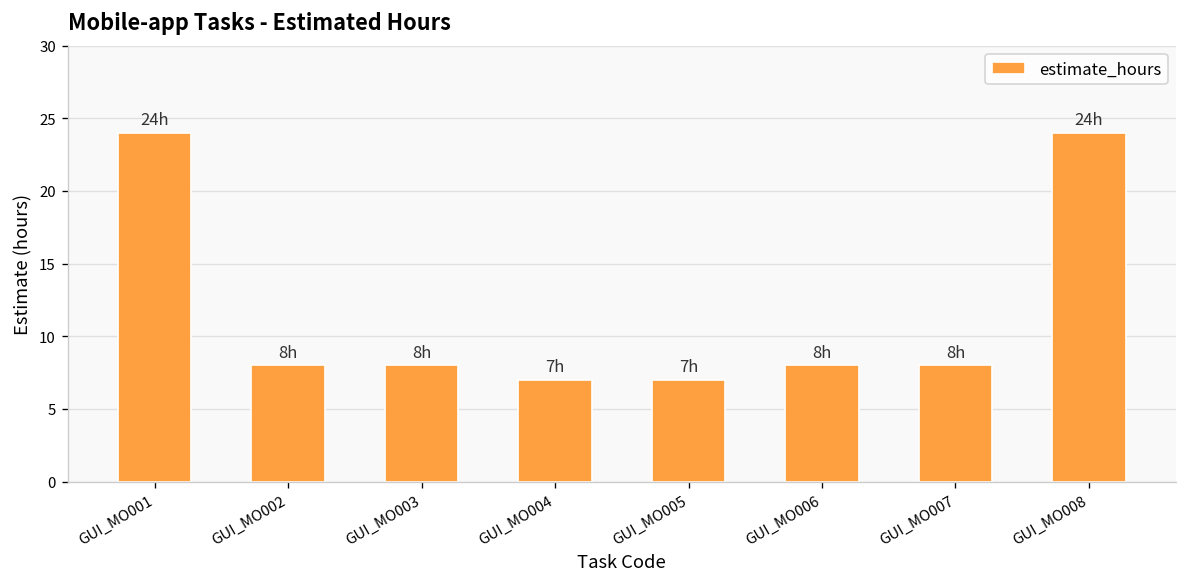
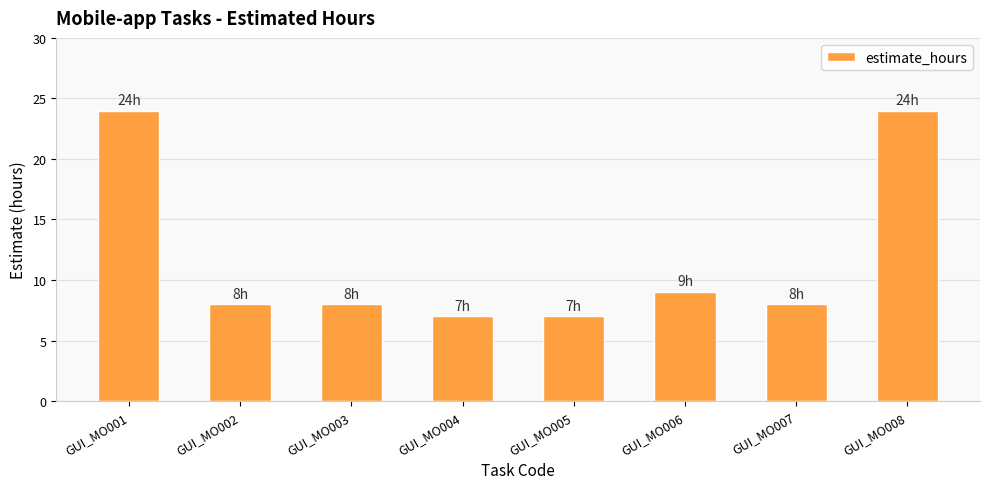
GUI_MO006: 8h -> 9h
